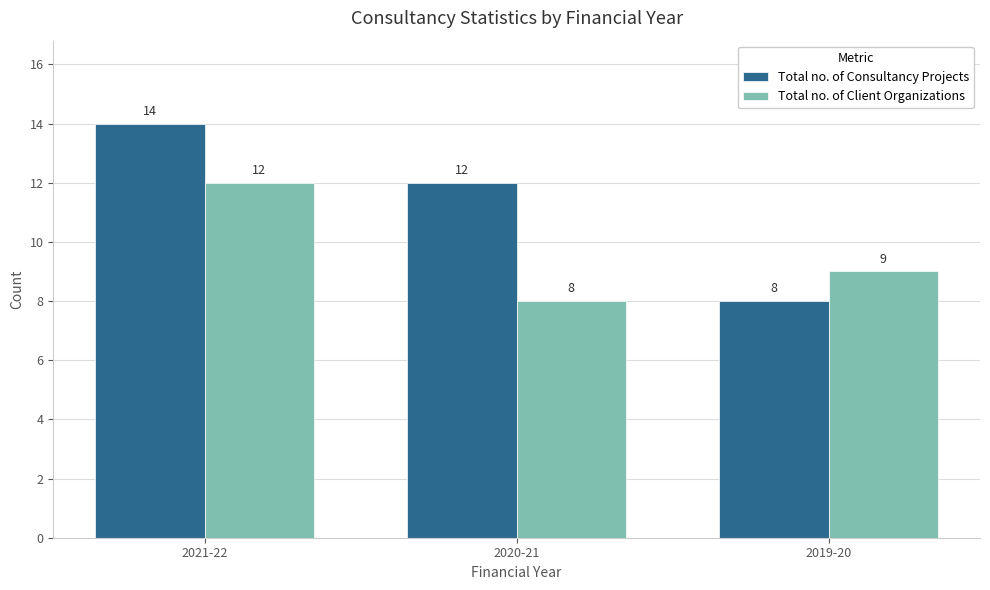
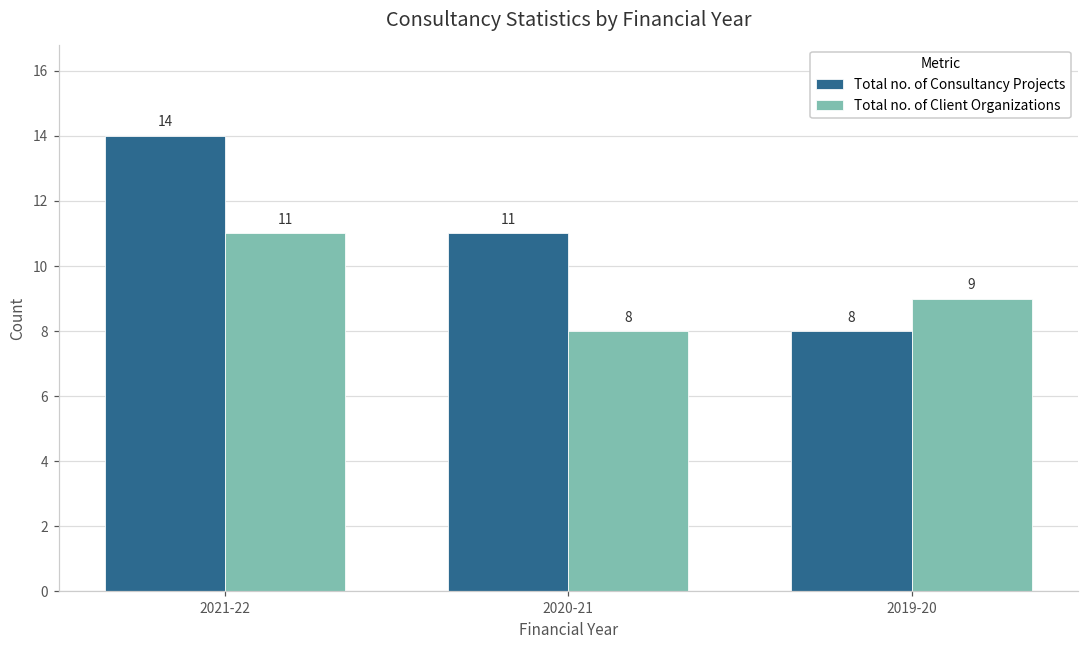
Total no. of Client Organizations, 2021-22: 12 -> 11
Total no. of Consultancy Projects, 2020-21: 12 -> 11
